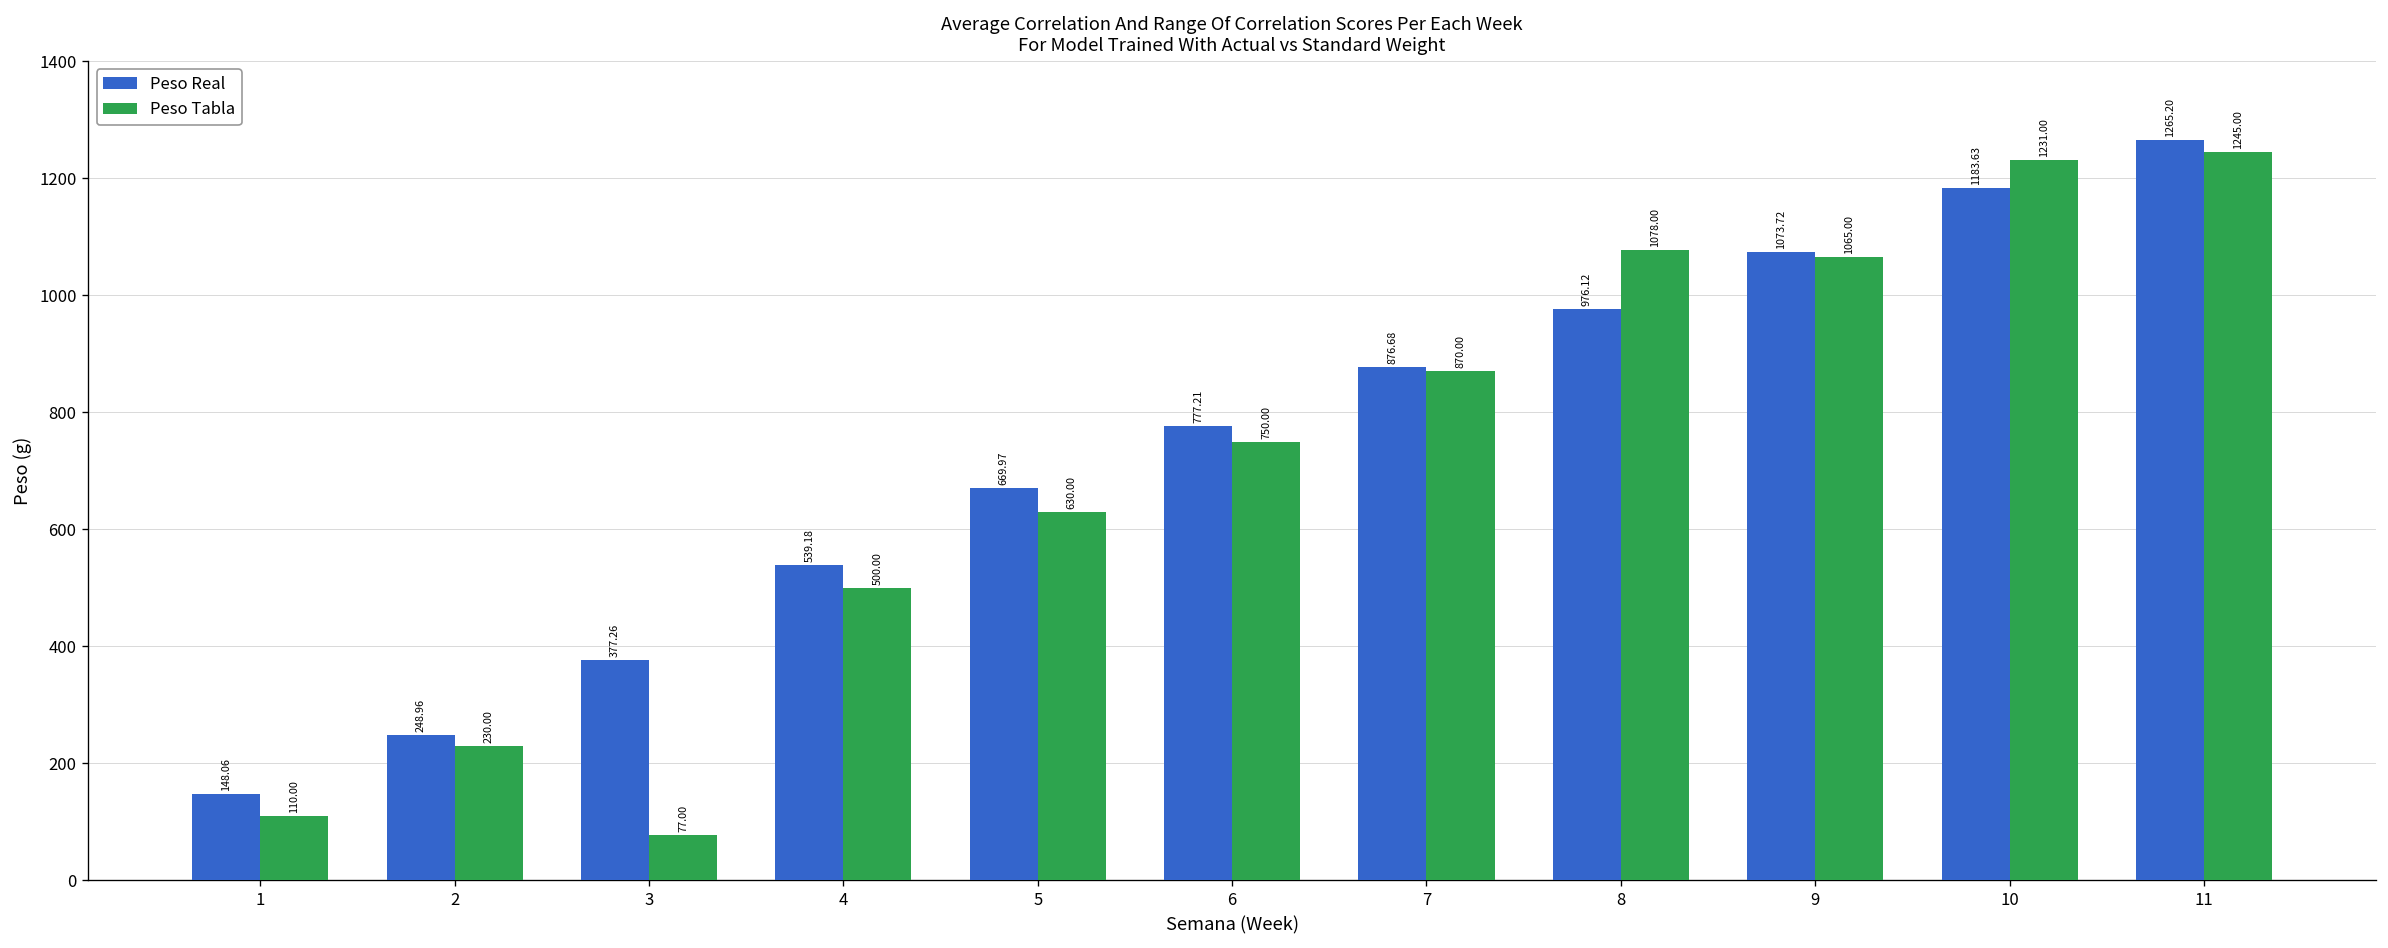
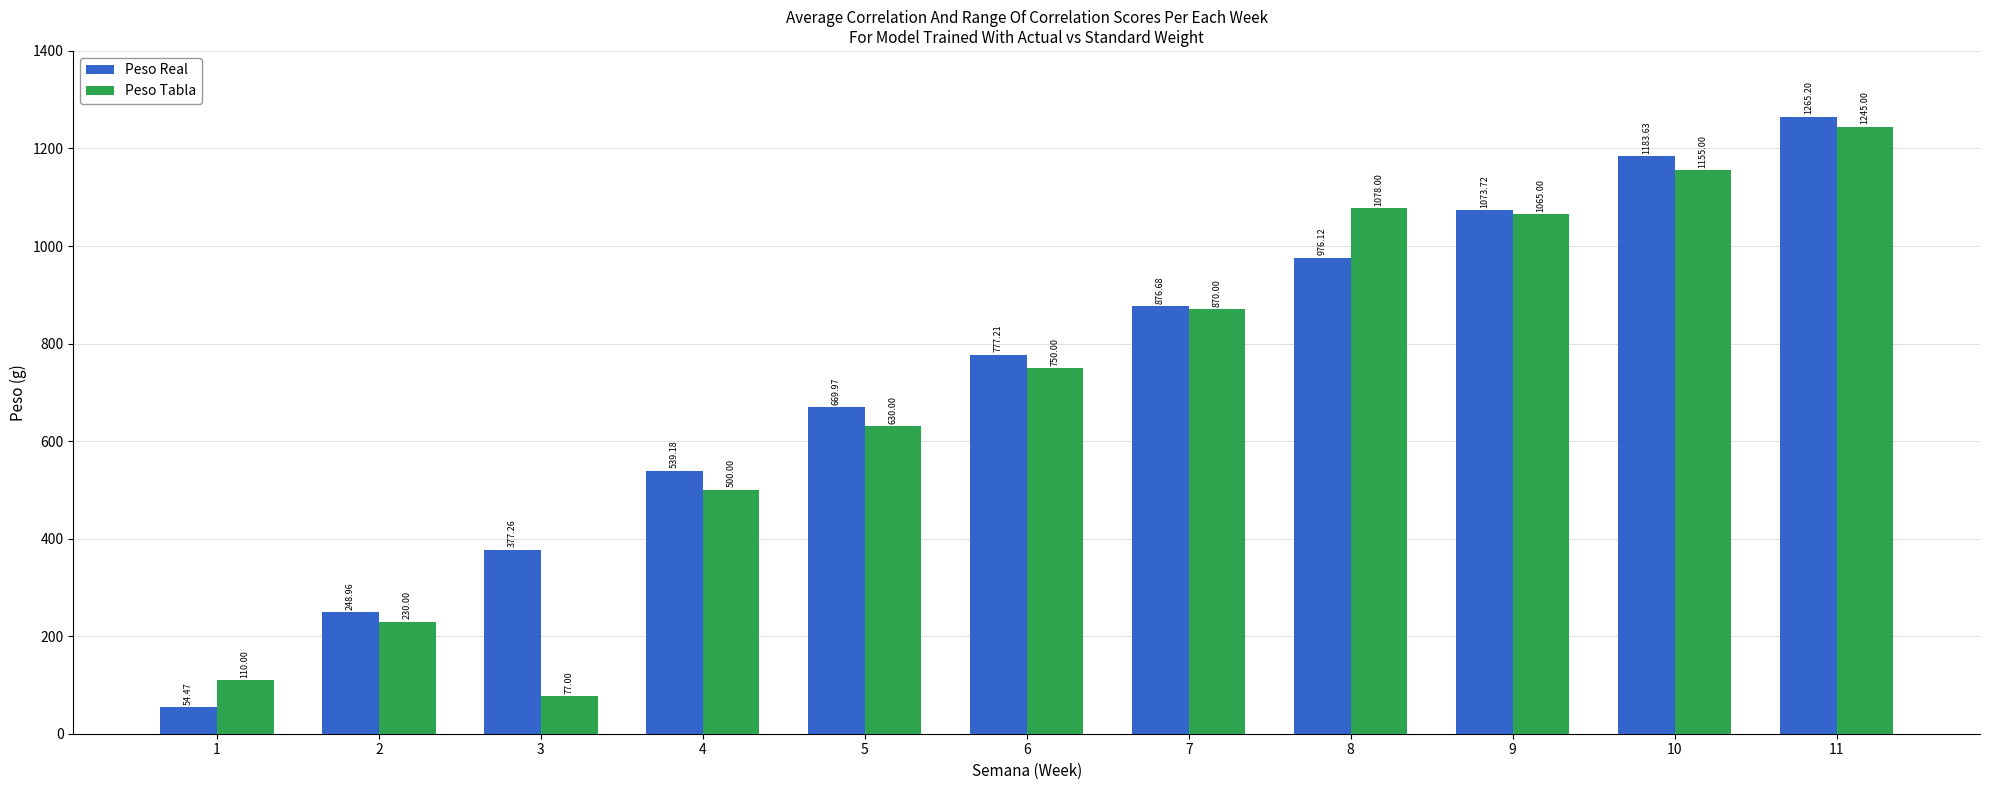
Peso Real, 1: 148.06 -> 54.47
Peso Tabla, 10: 1231.00 -> 1155.00
